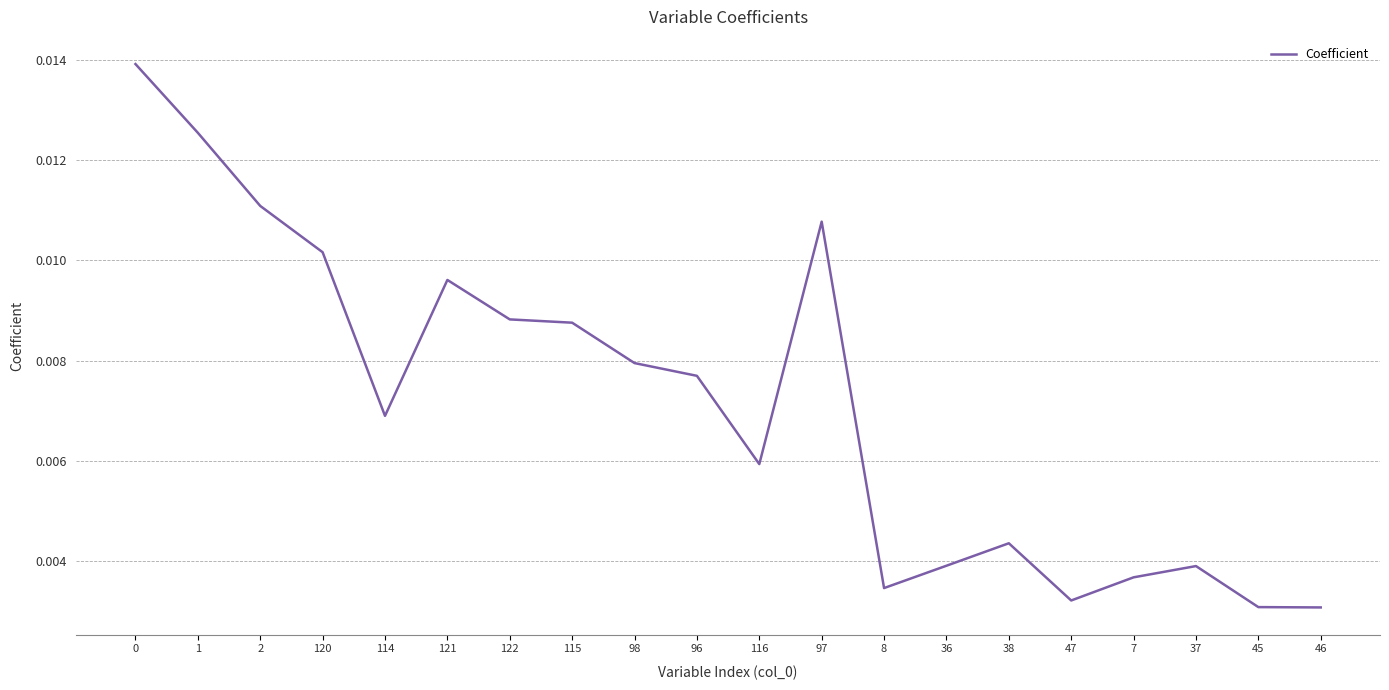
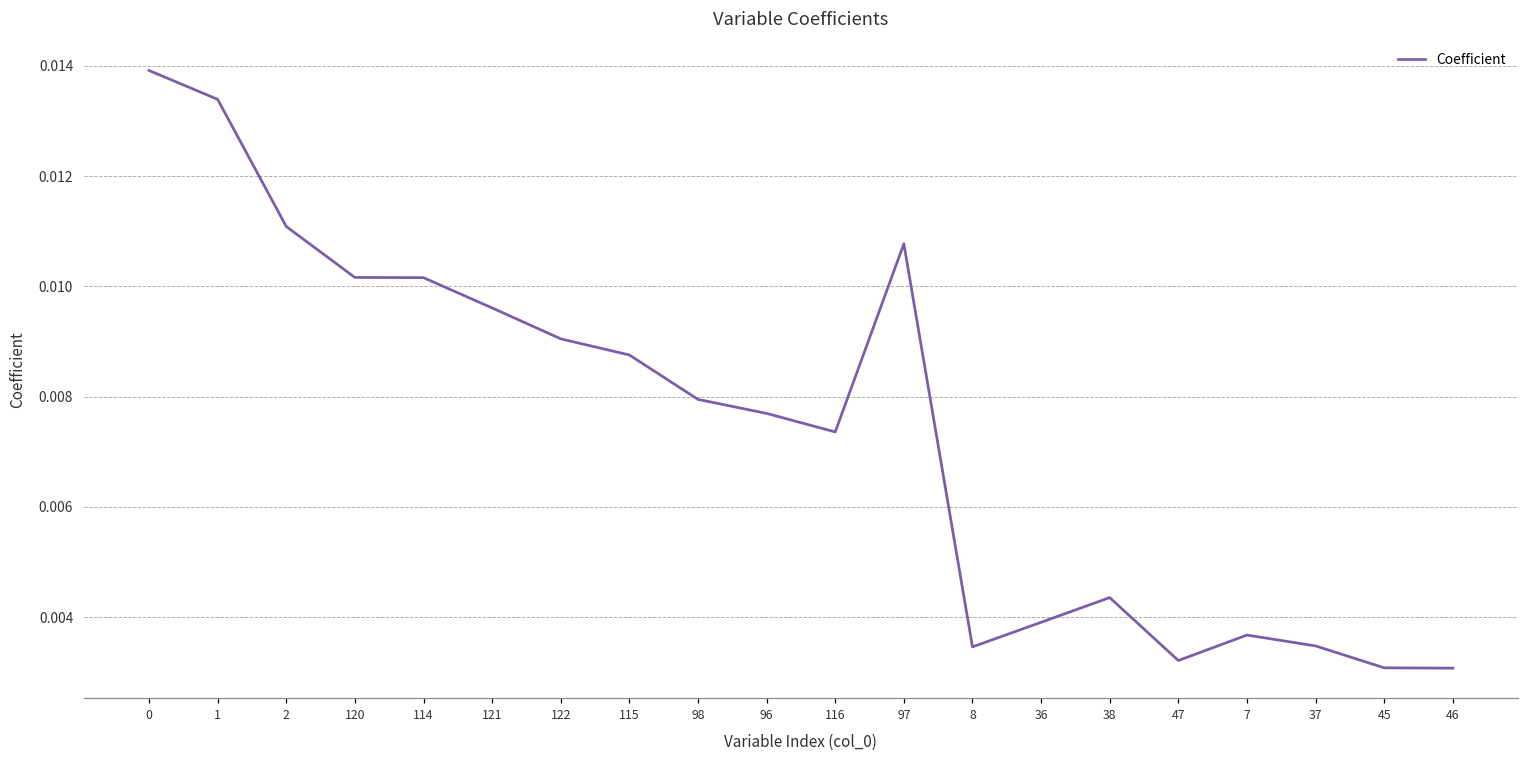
1: 0.0125 -> 0.0134
114: 0.0069 -> 0.0102
122: 0.0088 -> 0.0090
116: 0.0059 -> 0.0074
37: 0.0039 -> 0.0035
